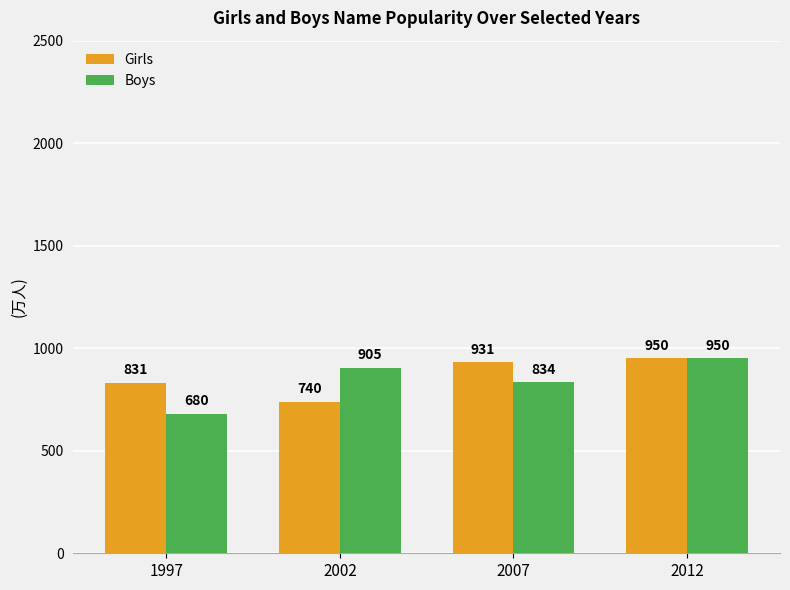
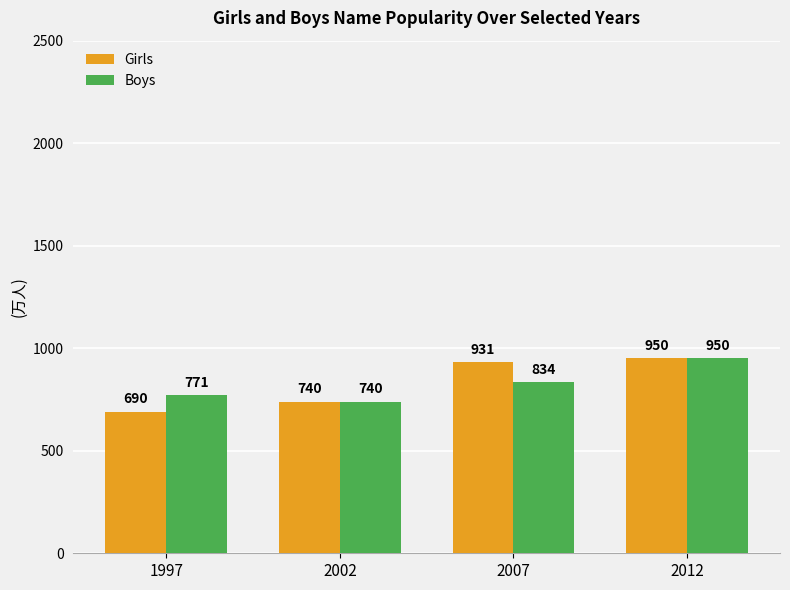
Girls, 1997: 831 -> 690
Boys, 1997: 680 -> 771
Boys, 2002: 905 -> 740
